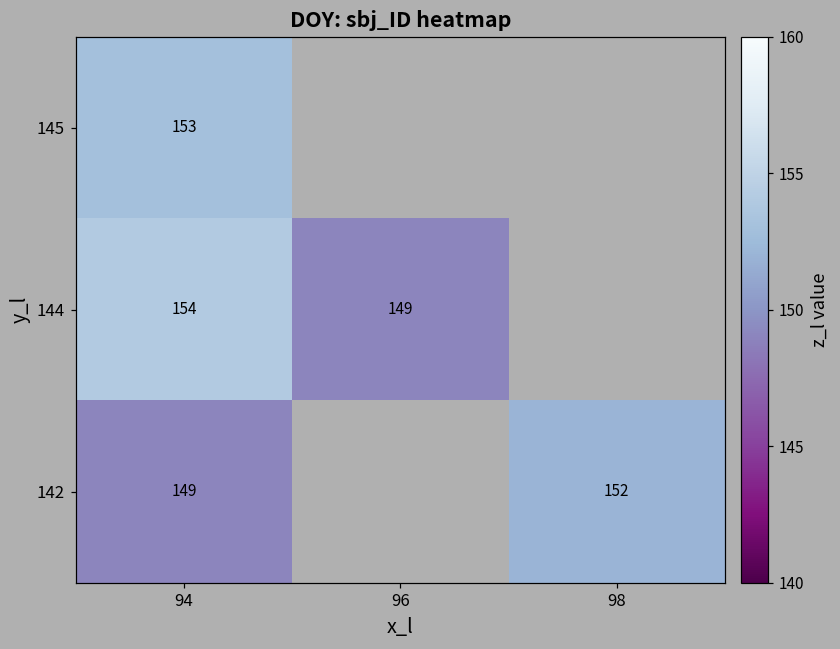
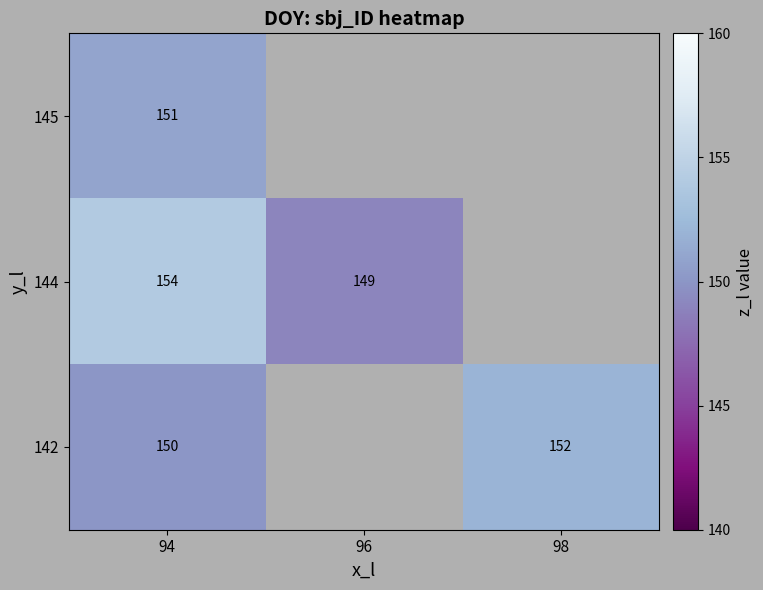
145, 94: 153 -> 151
142, 94: 149 -> 150
